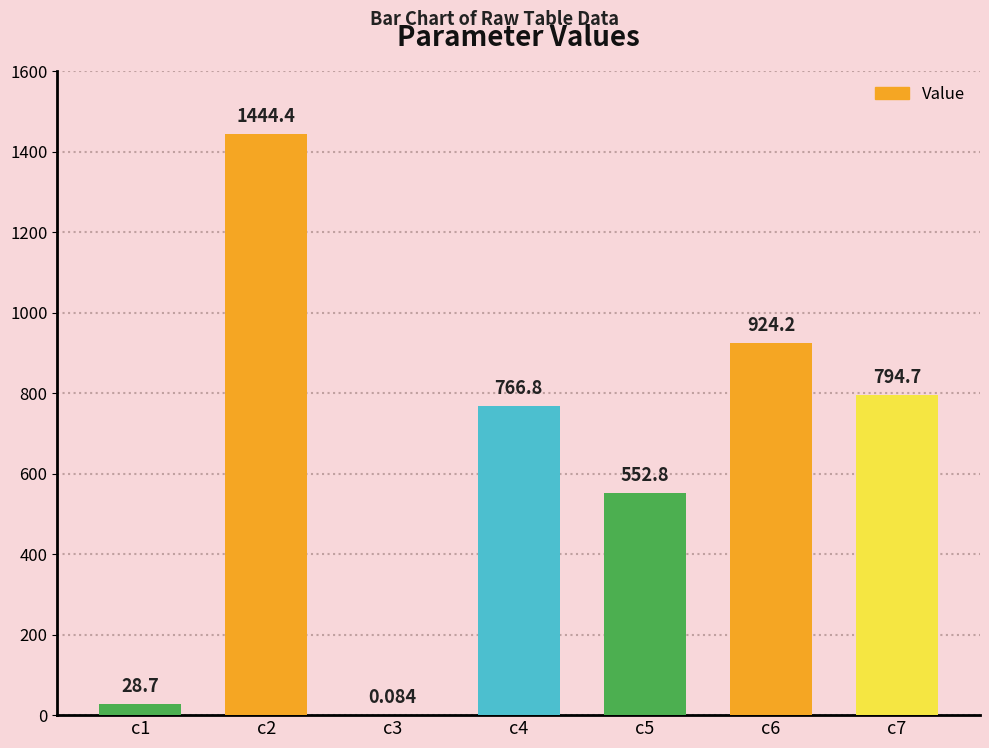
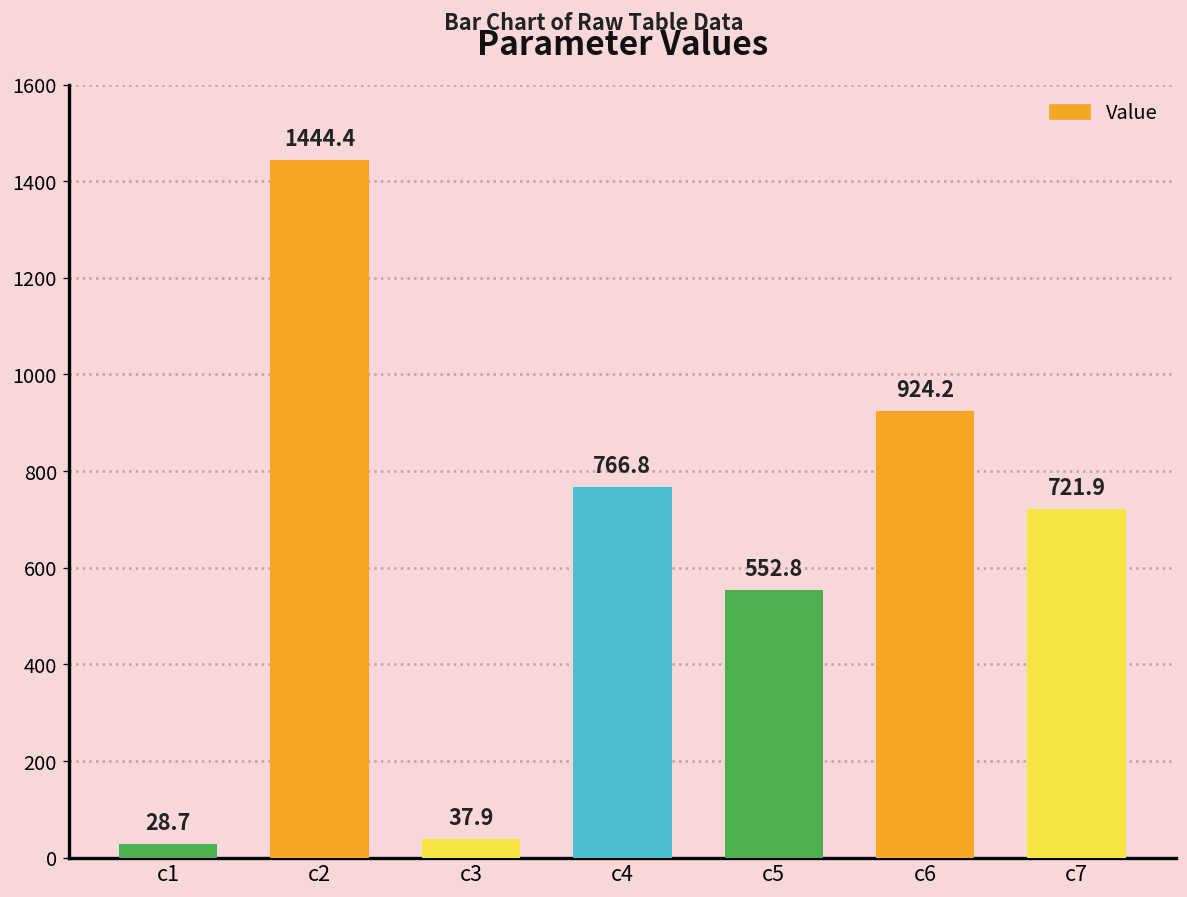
c3: 0.084 -> 37.9
c7: 794.7 -> 721.9
